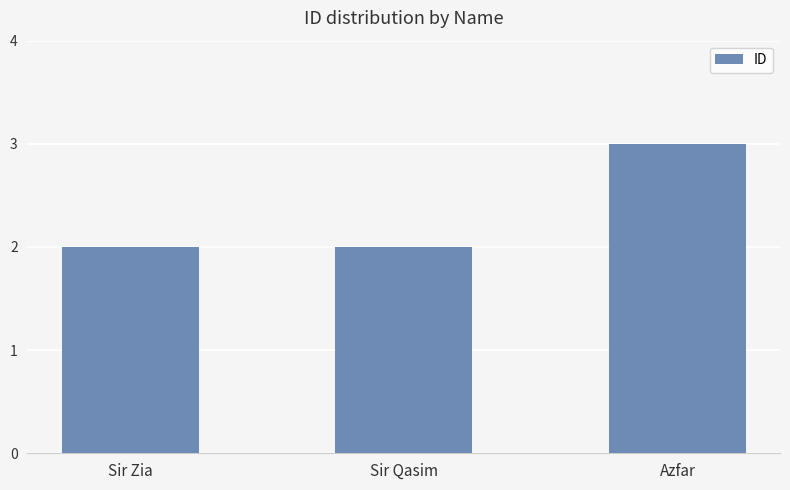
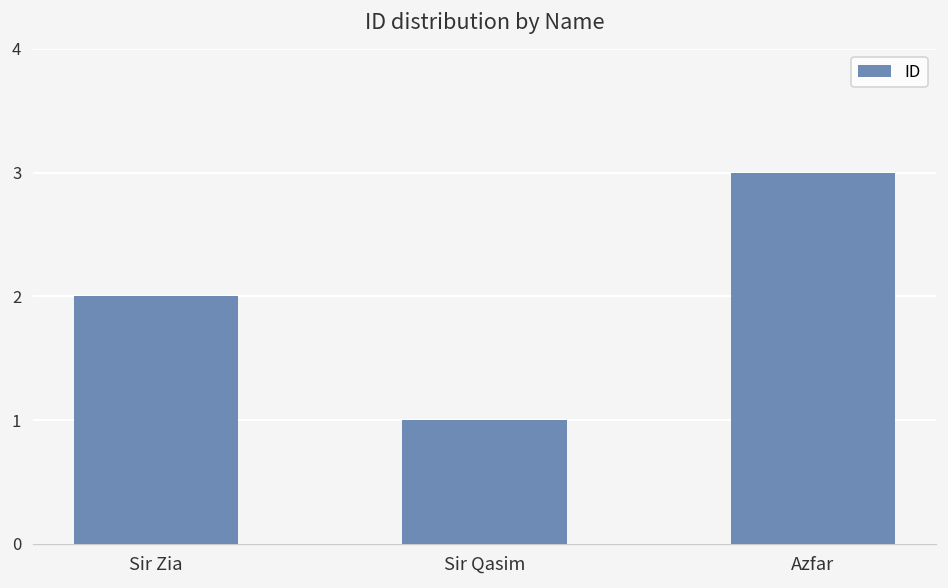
Sir Qasim: 2 -> 1
